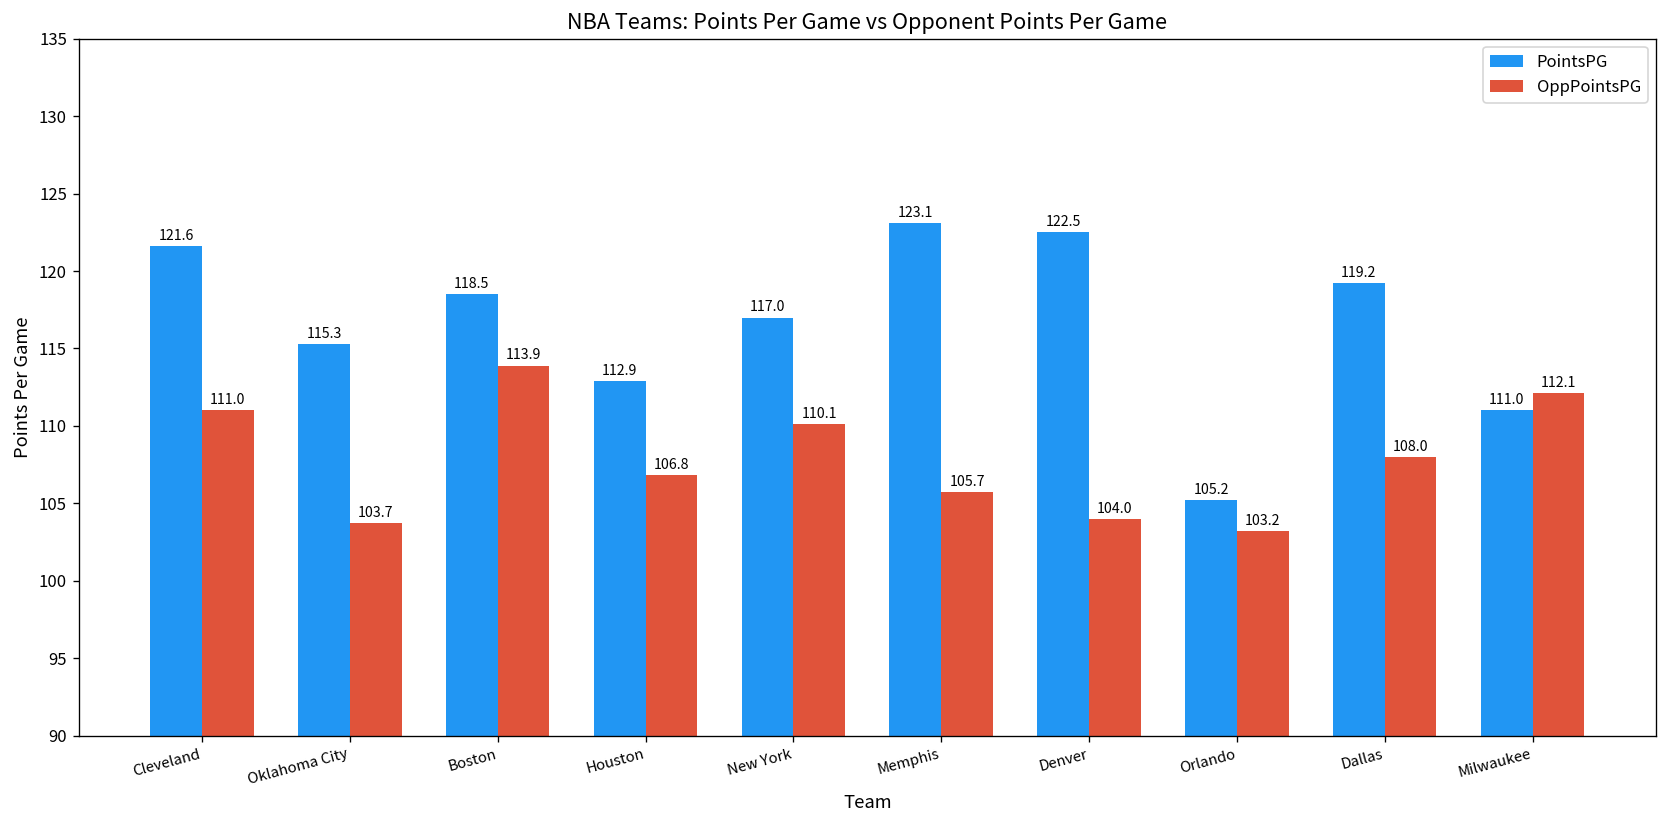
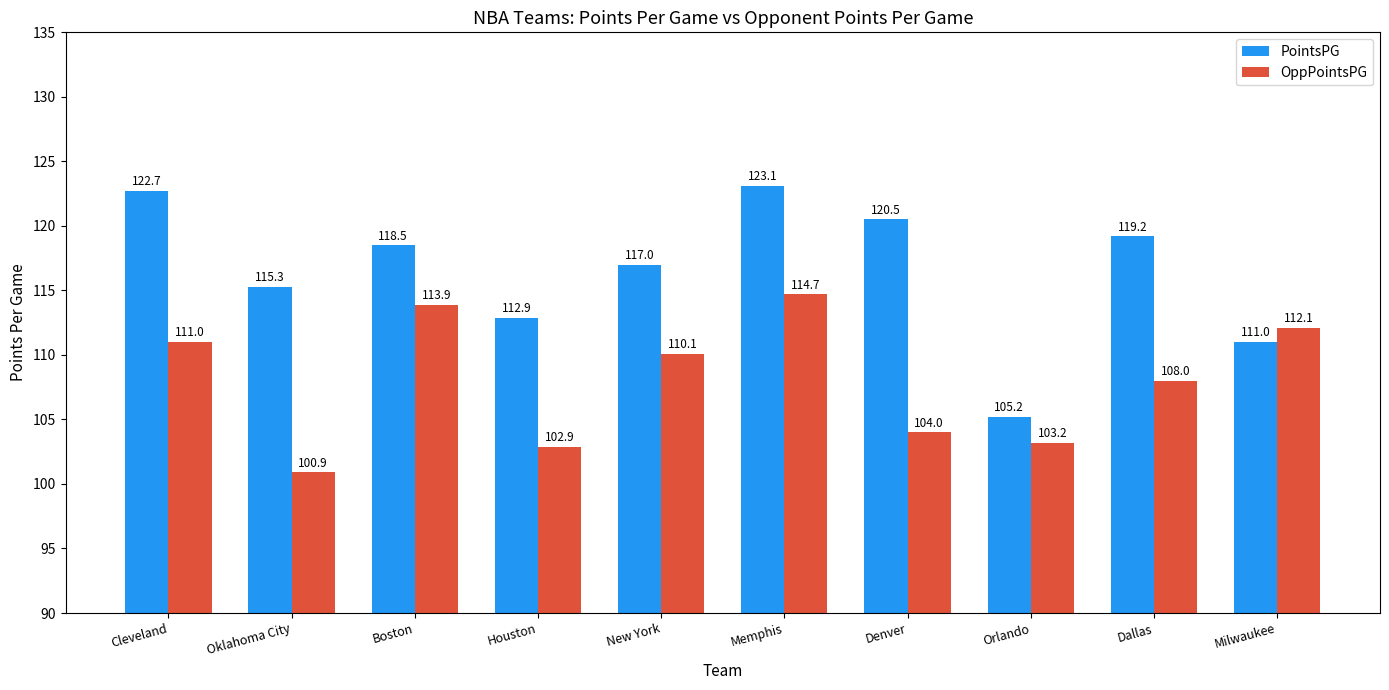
PointsPG, Cleveland: 121.6 -> 122.7
OppPointsPG, Oklahoma City: 103.7 -> 100.9
OppPointsPG, Houston: 106.8 -> 102.9
OppPointsPG, Memphis: 105.7 -> 114.7
PointsPG, Denver: 122.5 -> 120.5
